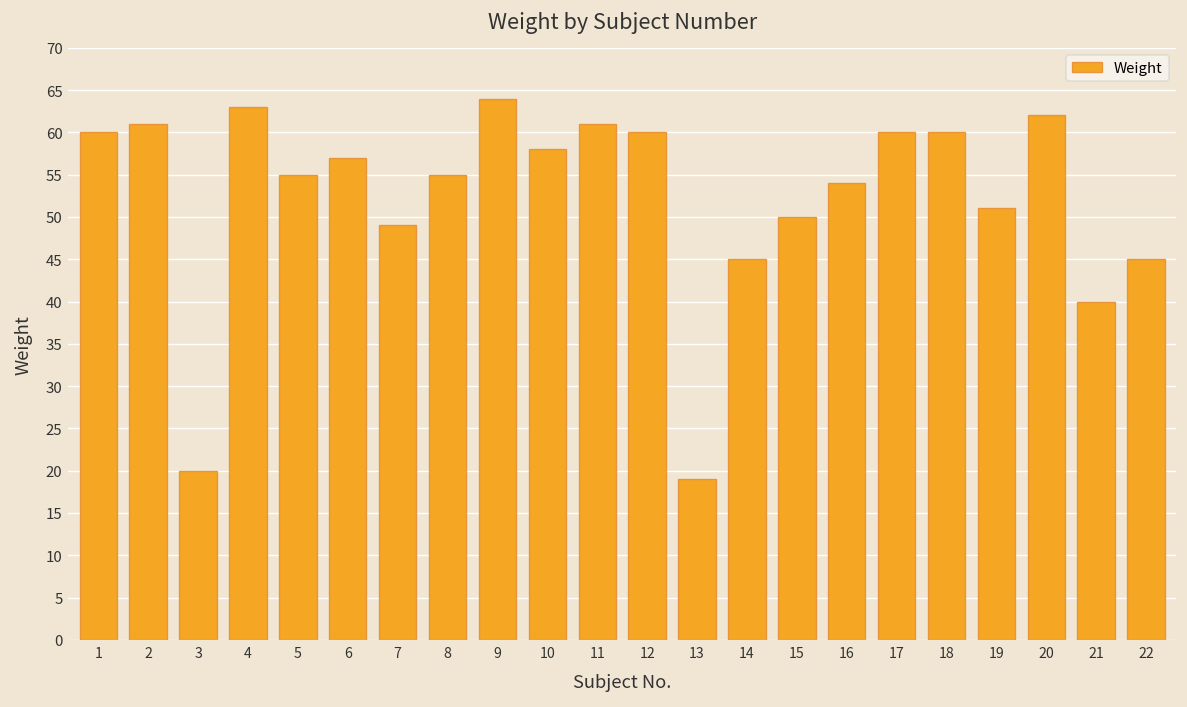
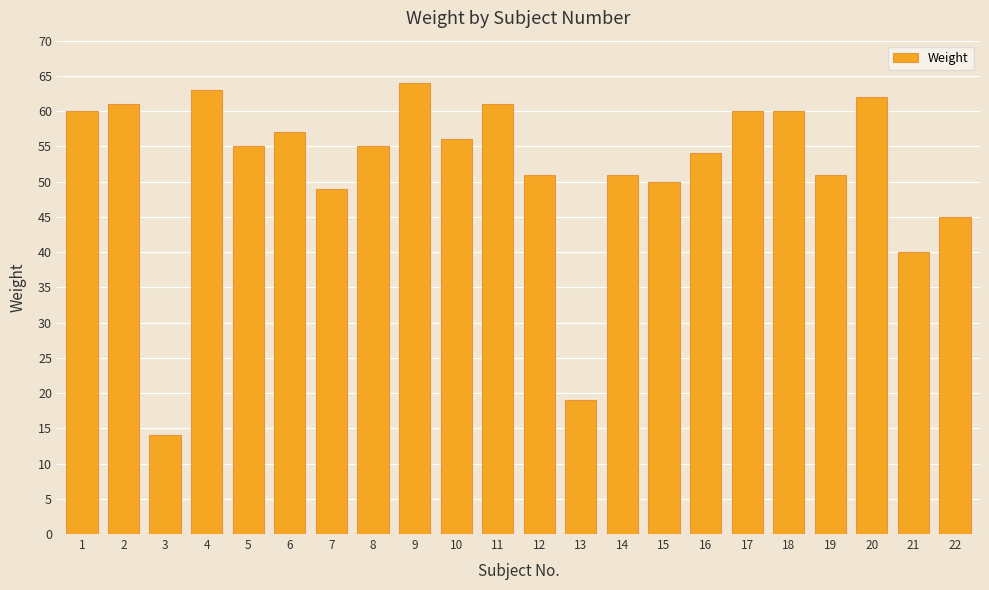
3: 20 -> 14
10: 58 -> 56
12: 60 -> 51
14: 45 -> 51
